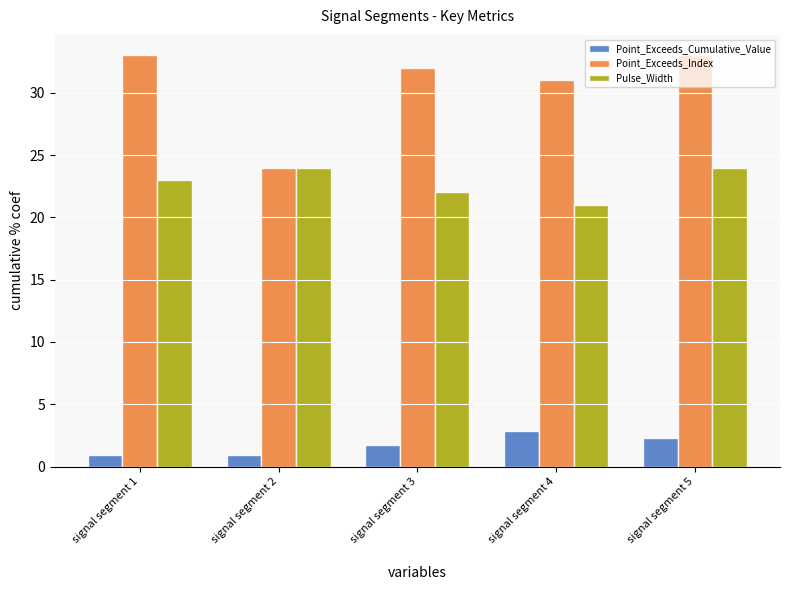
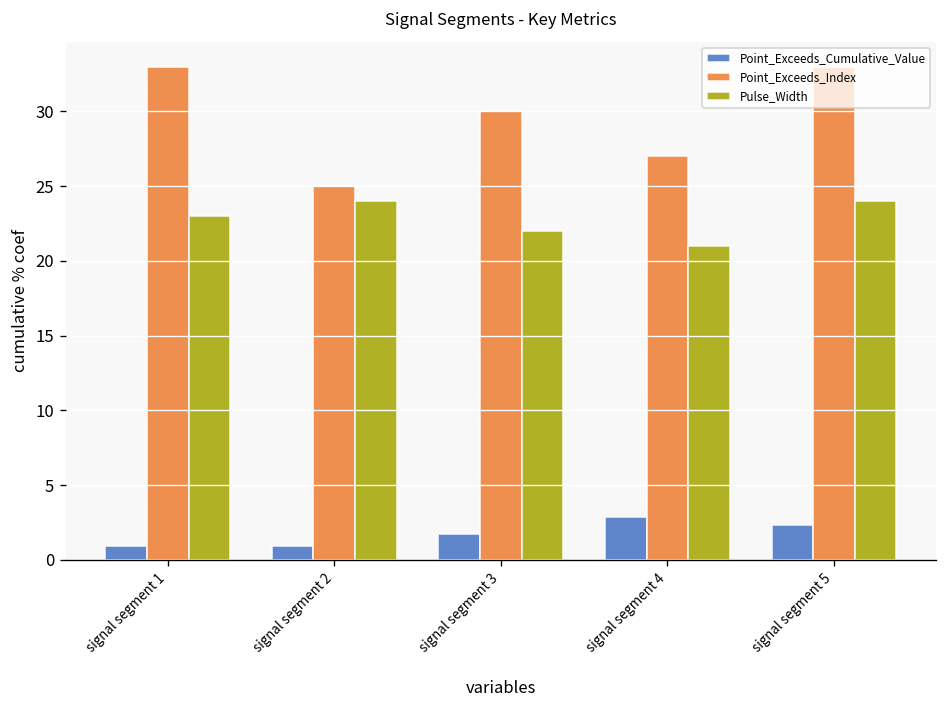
Point_Exceeds_Index, signal segment 2: 24 -> 25
Point_Exceeds_Index, signal segment 3: 32 -> 30
Point_Exceeds_Index, signal segment 4: 31 -> 27
